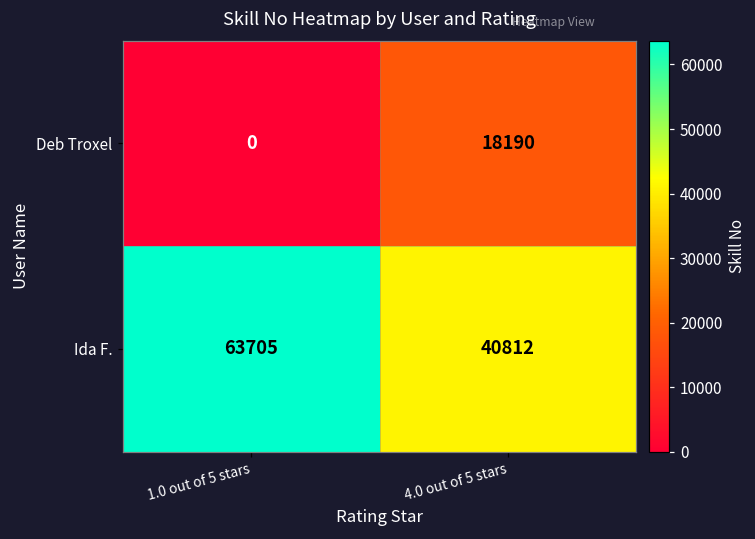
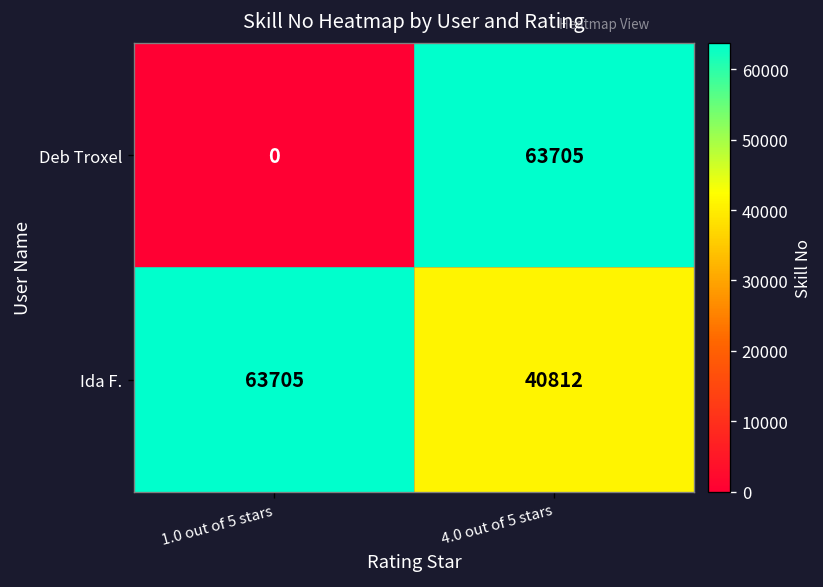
Deb Troxel, 4.0 out of 5 stars: 18190 -> 63705
